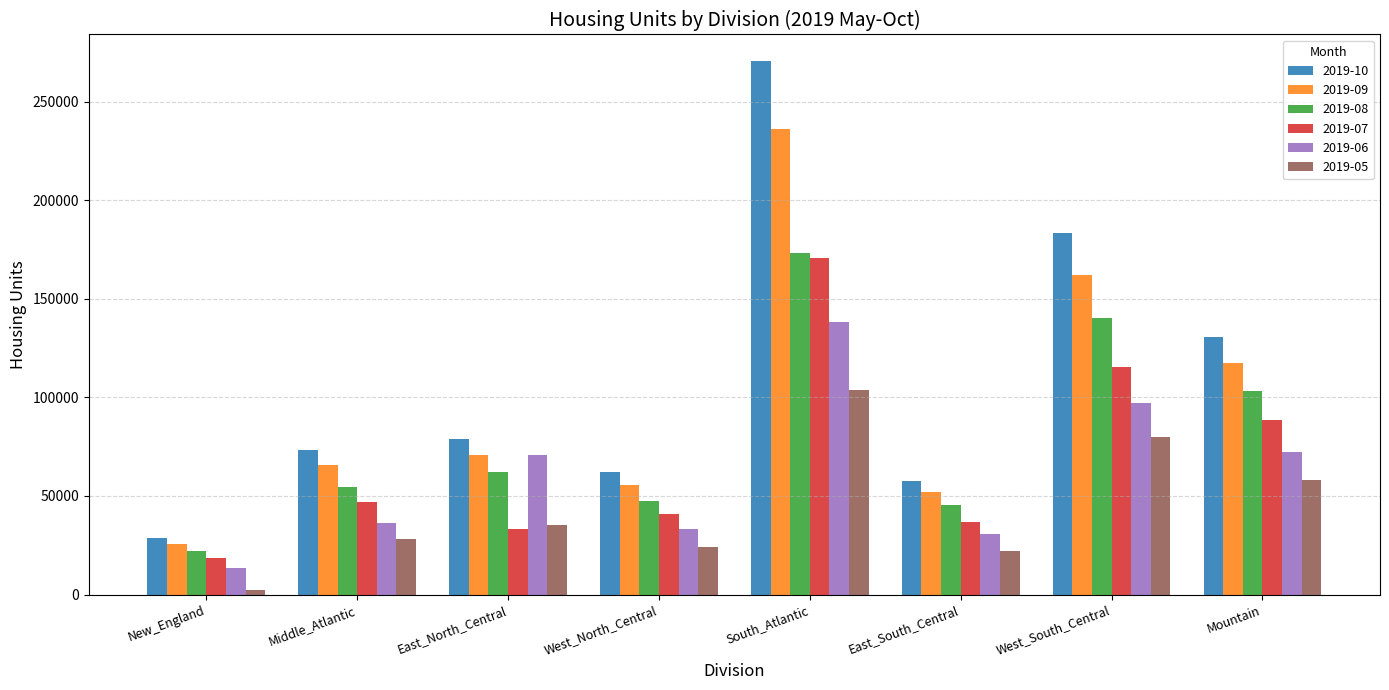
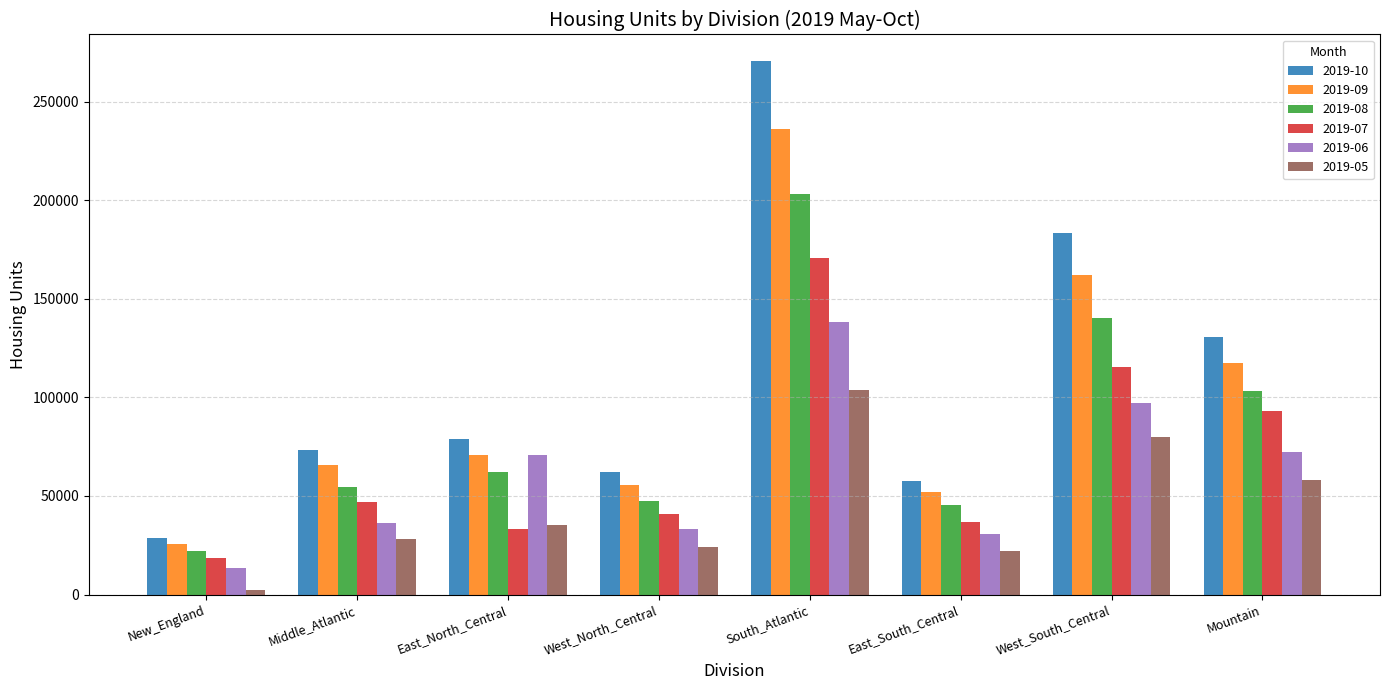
2019-08, South_Atlantic: 173000 -> 203000
2019-07, Mountain: 88000 -> 93000
